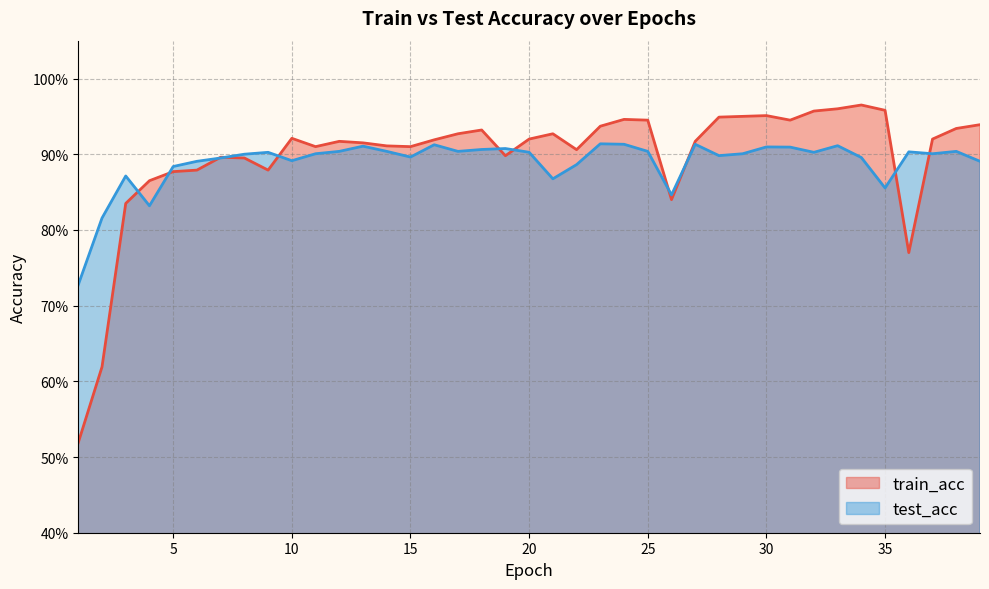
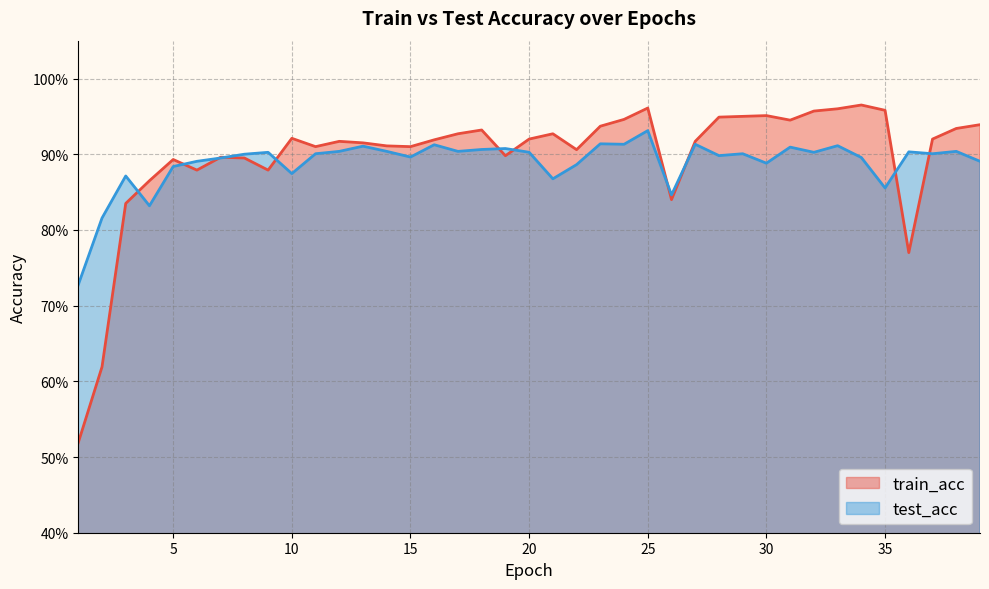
train_acc, 5: 88% -> 89%
test_acc, 10: 89% -> 87%
train_acc, 25: 95% -> 96%
test_acc, 25: 90% -> 93%
test_acc, 30: 91% -> 89%
